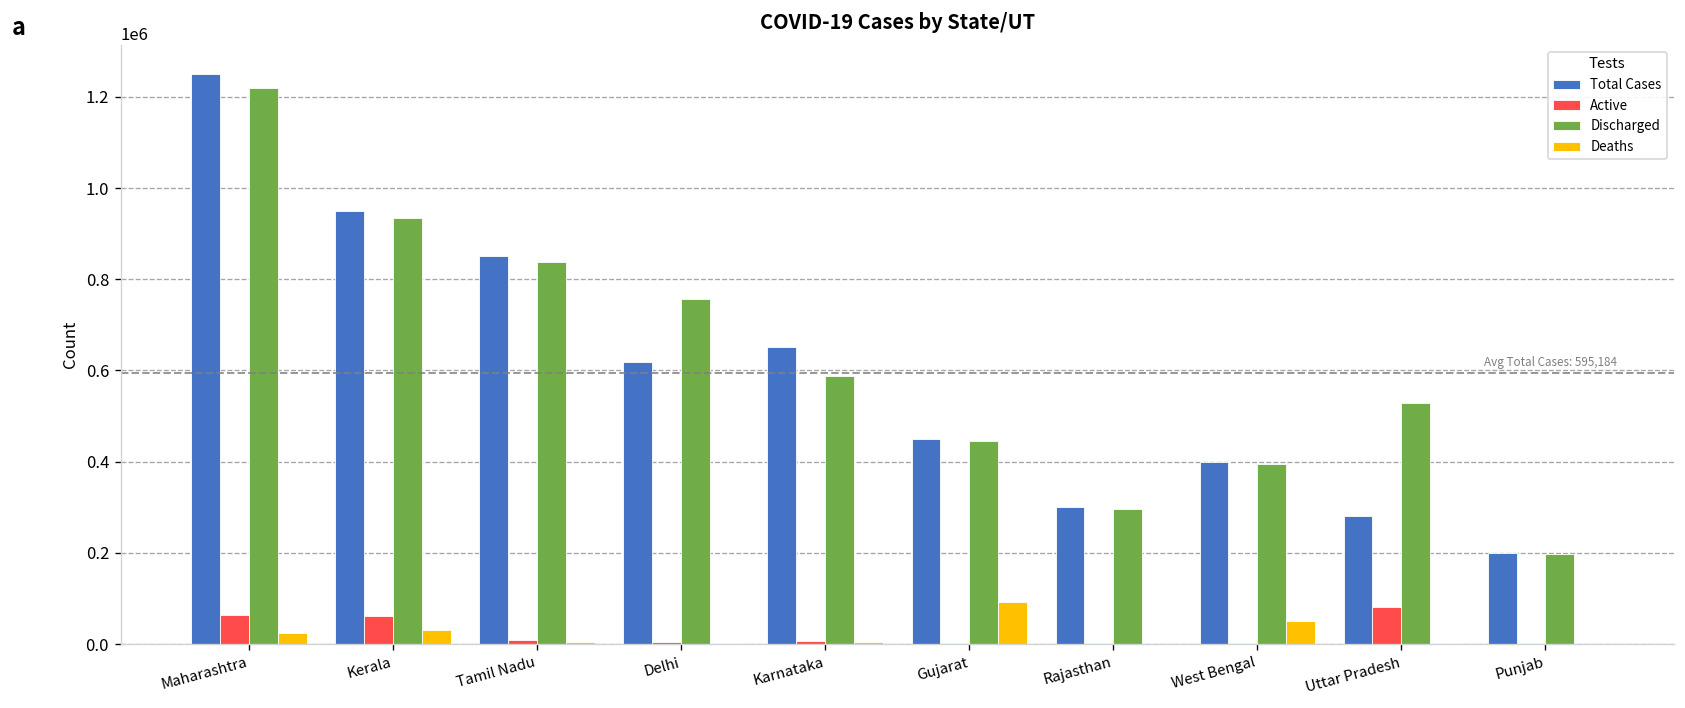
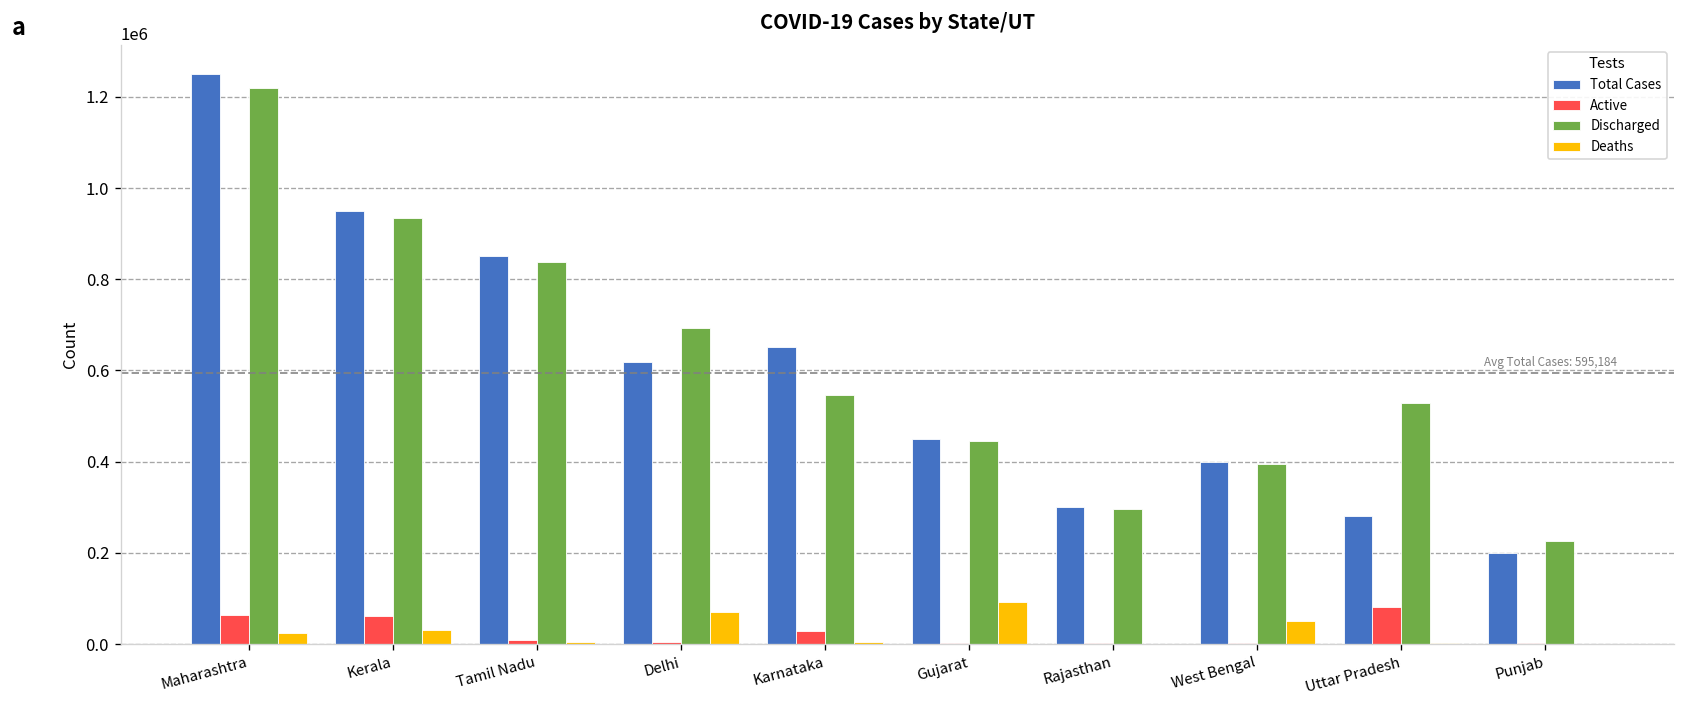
Discharged, Delhi: 760000 -> 690000
Deaths, Delhi: 0 -> 70000
Active, Karnataka: 10000 -> 30000
Discharged, Karnataka: 590000 -> 550000
Discharged, Punjab: 200000 -> 230000
